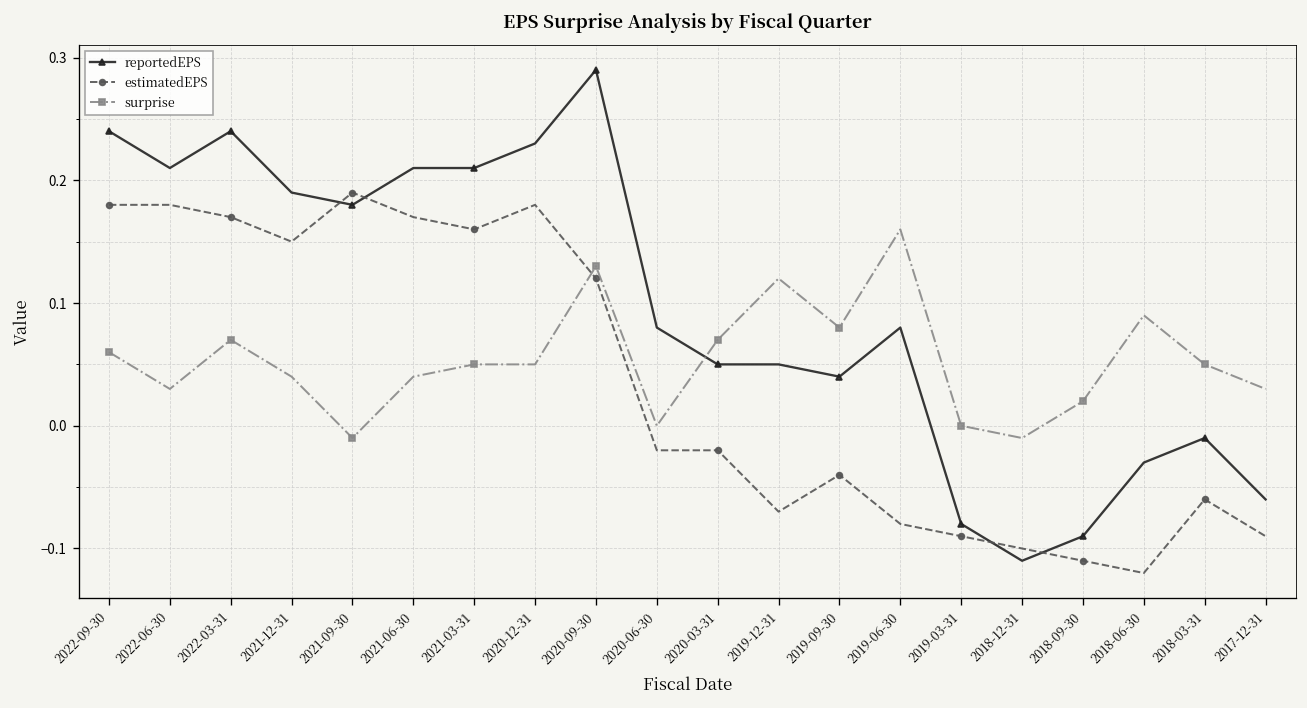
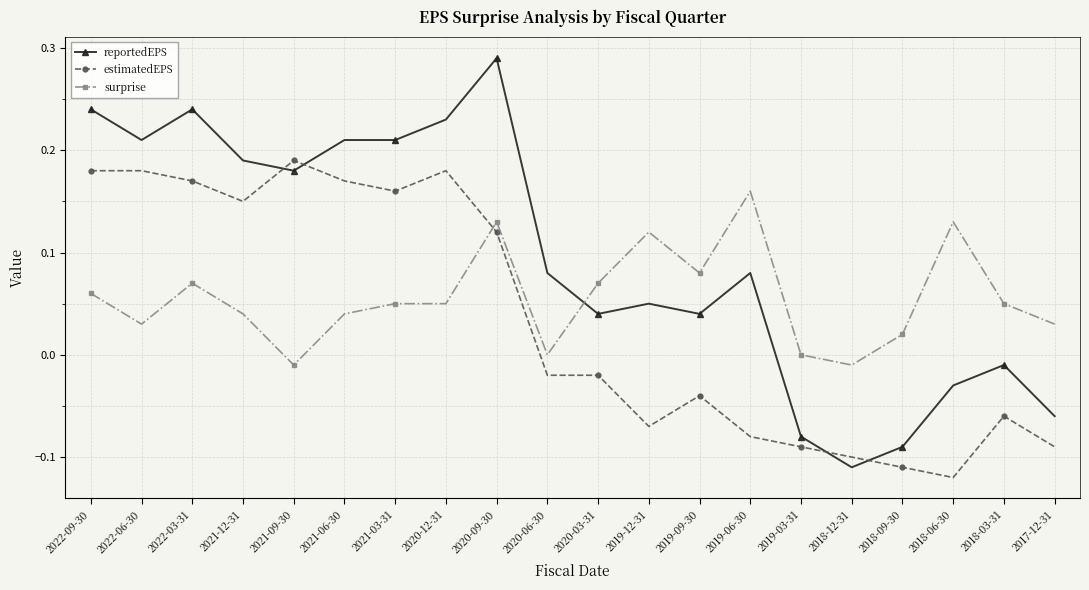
reportedEPS, 2020-03-31: 0.05 -> 0.04
surprise, 2018-06-30: 0.09 -> 0.13
